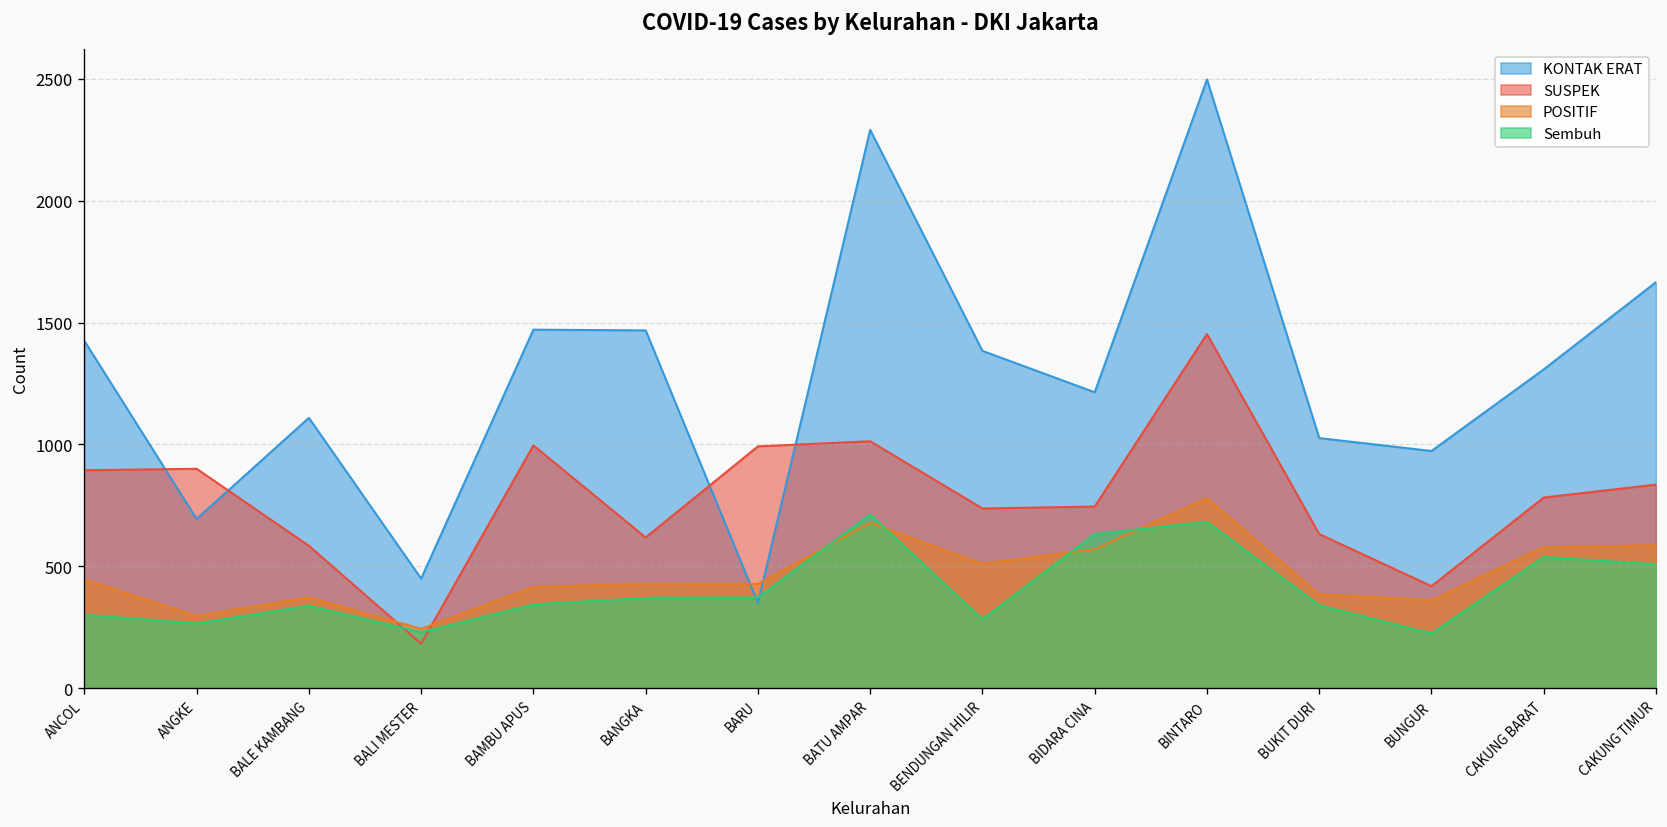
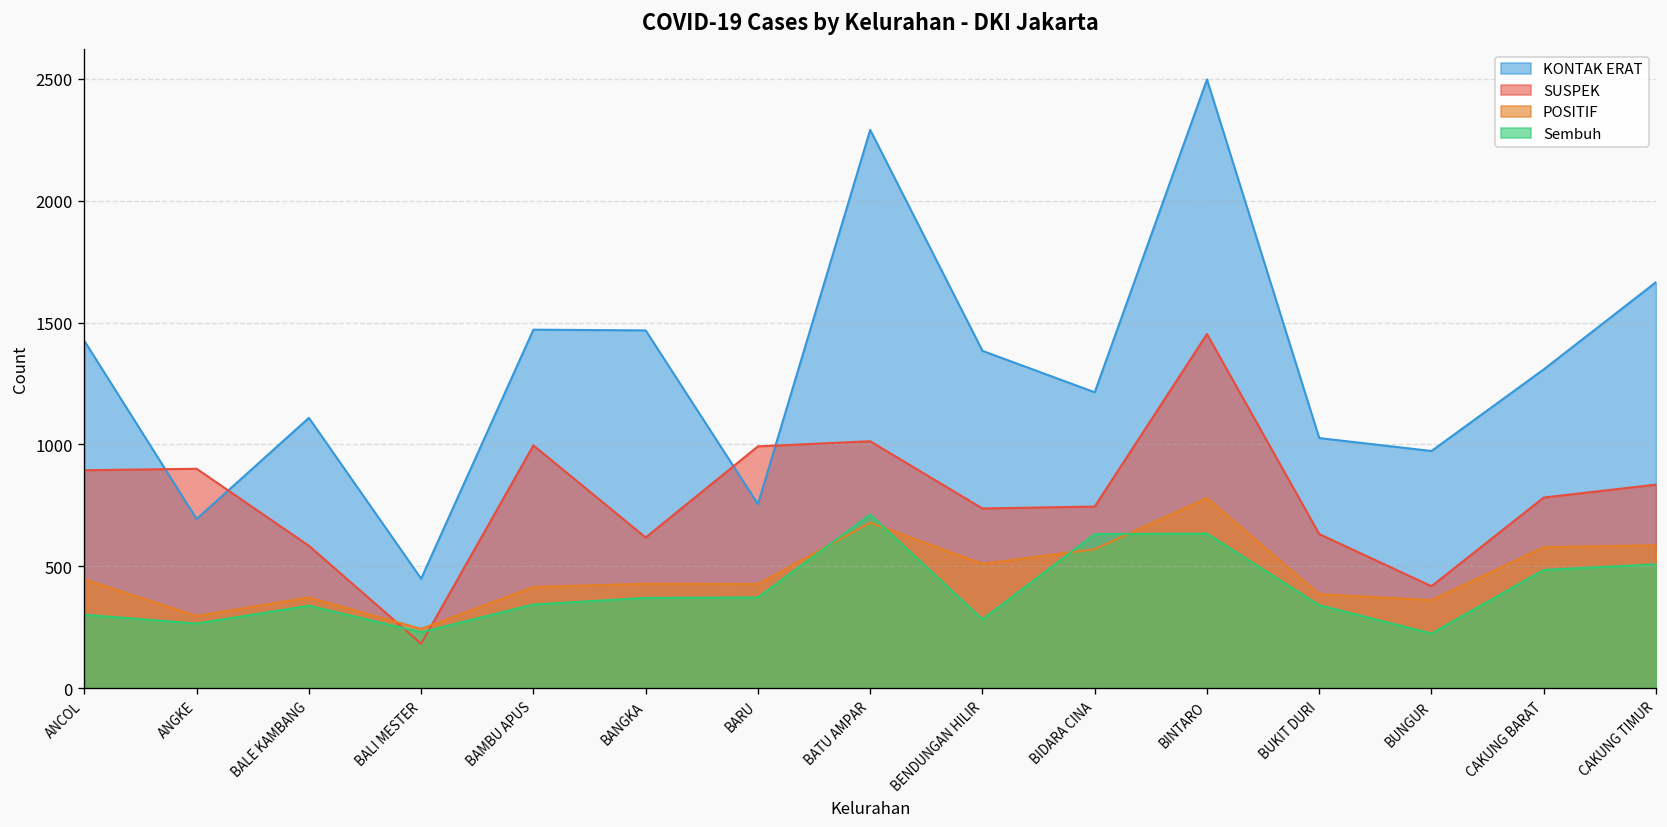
KONTAK ERAT, BARU: 350 -> 760
Sembuh, BINTARO: 680 -> 630
Sembuh, CAKUNG BARAT: 540 -> 490
